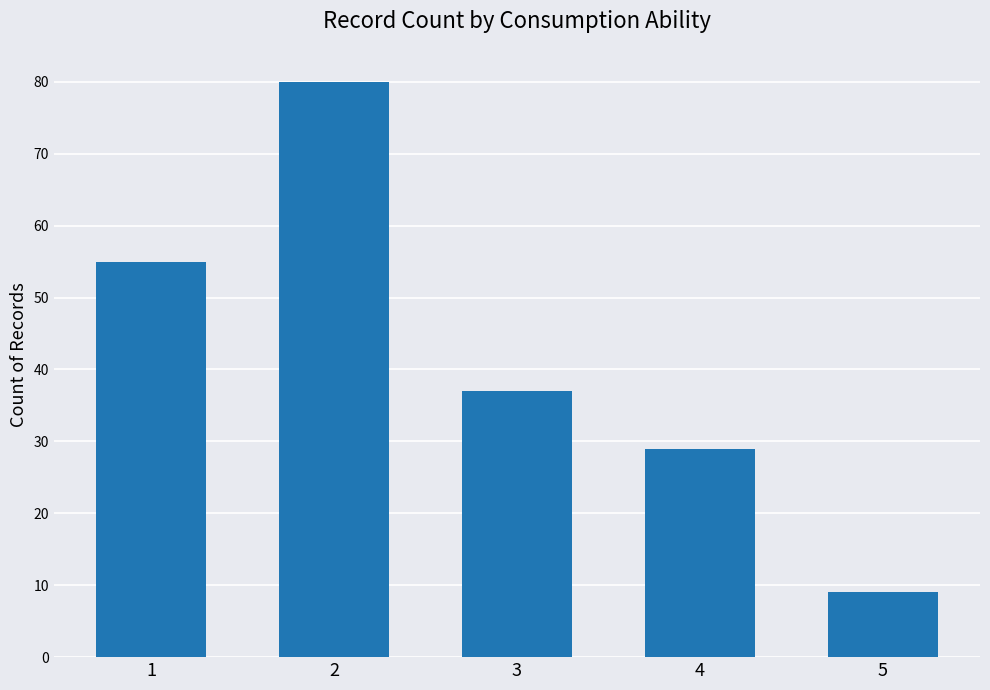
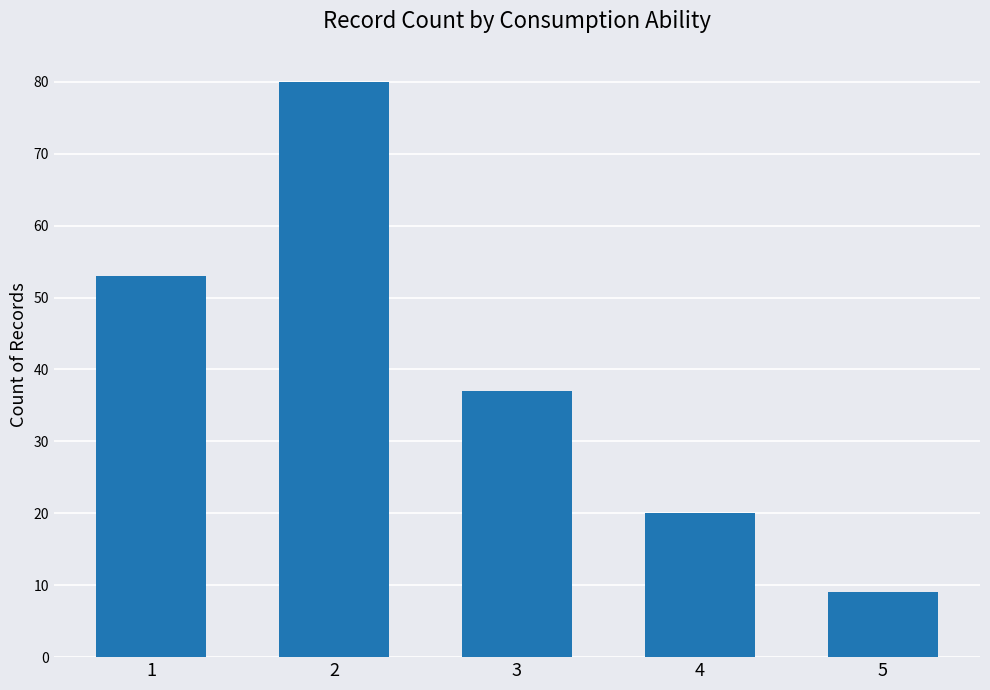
1: 55 -> 53
4: 29 -> 20
